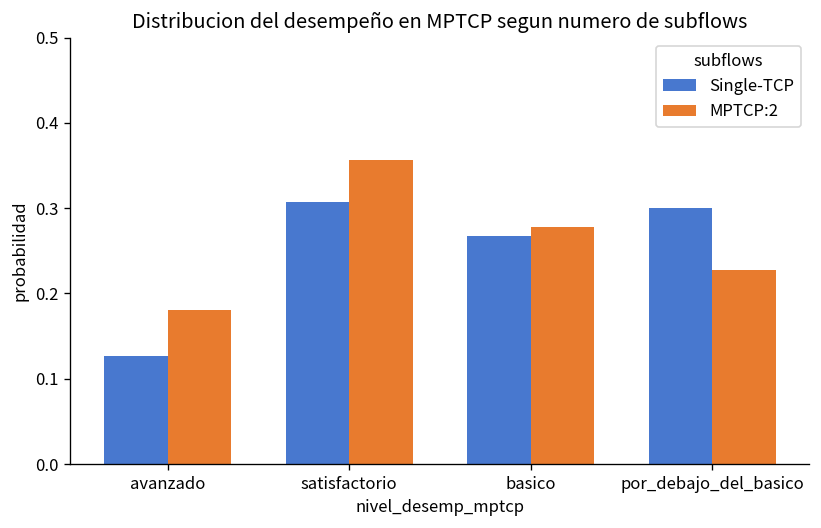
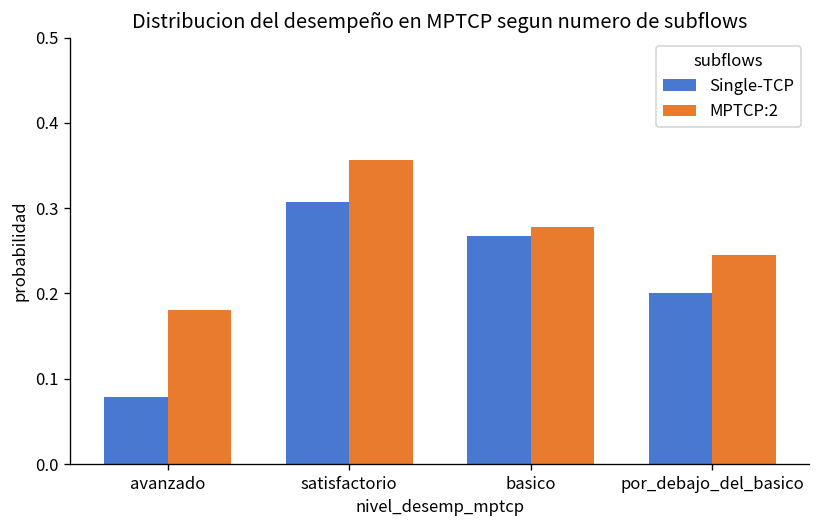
Single-TCP, avanzado: 0.13 -> 0.08
Single-TCP, por_debajo_del_basico: 0.3 -> 0.2
MPTCP:2, por_debajo_del_basico: 0.23 -> 0.25
